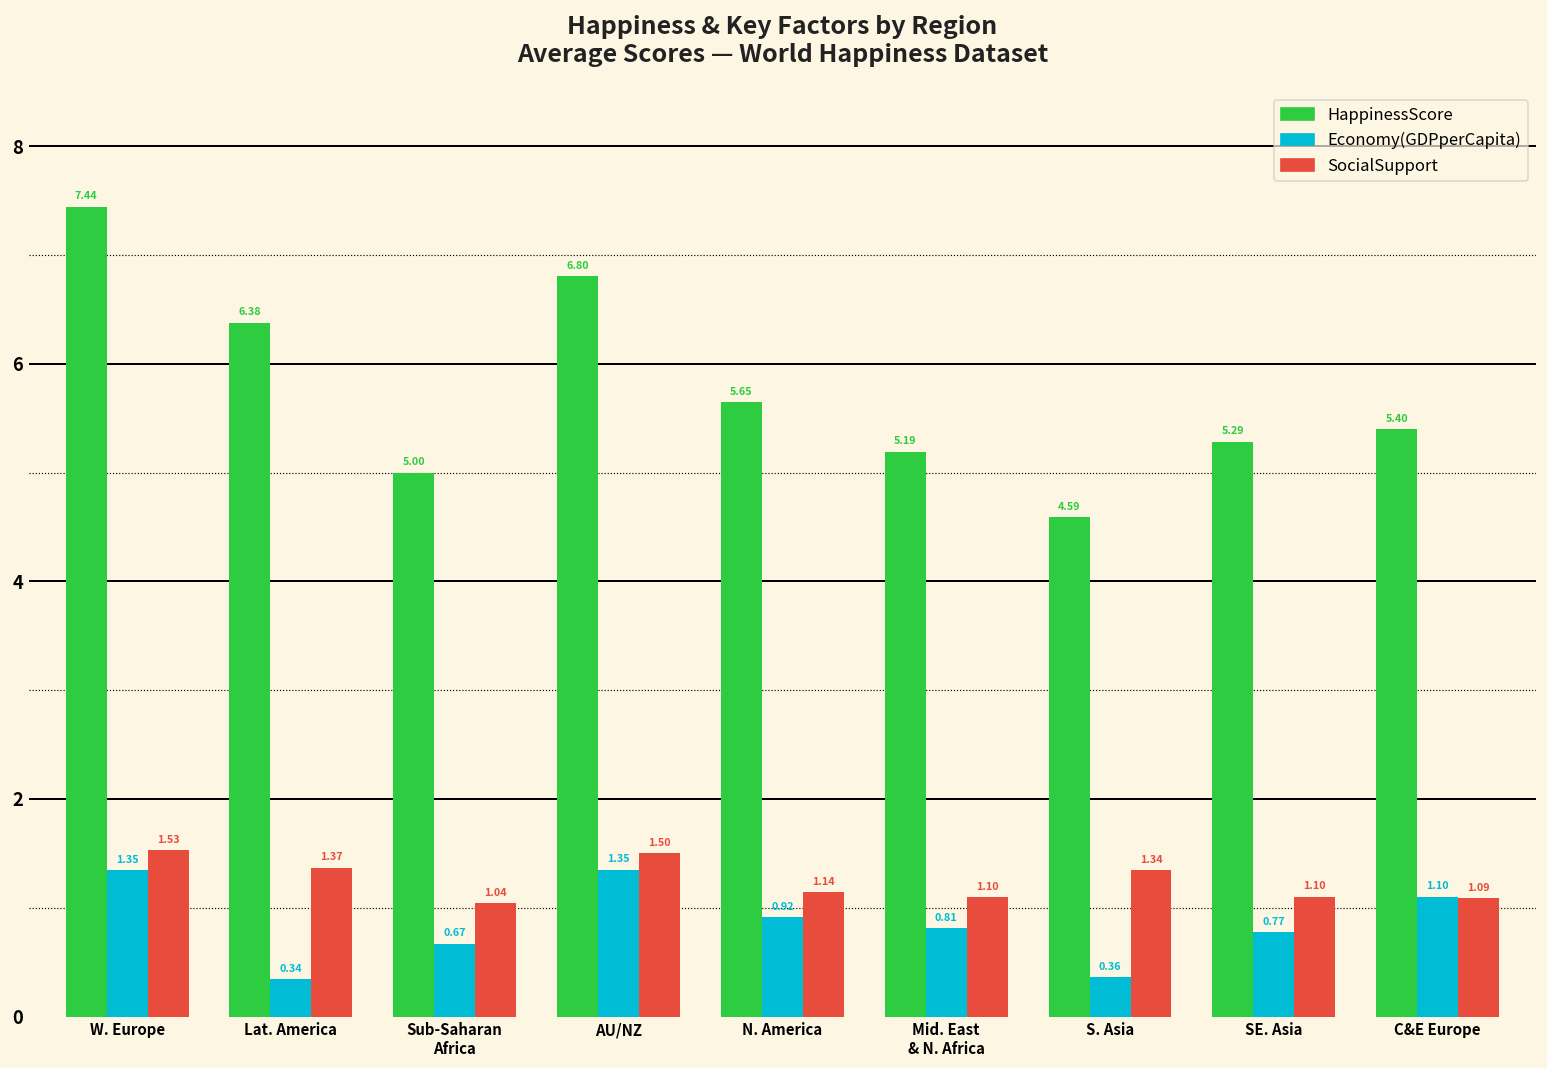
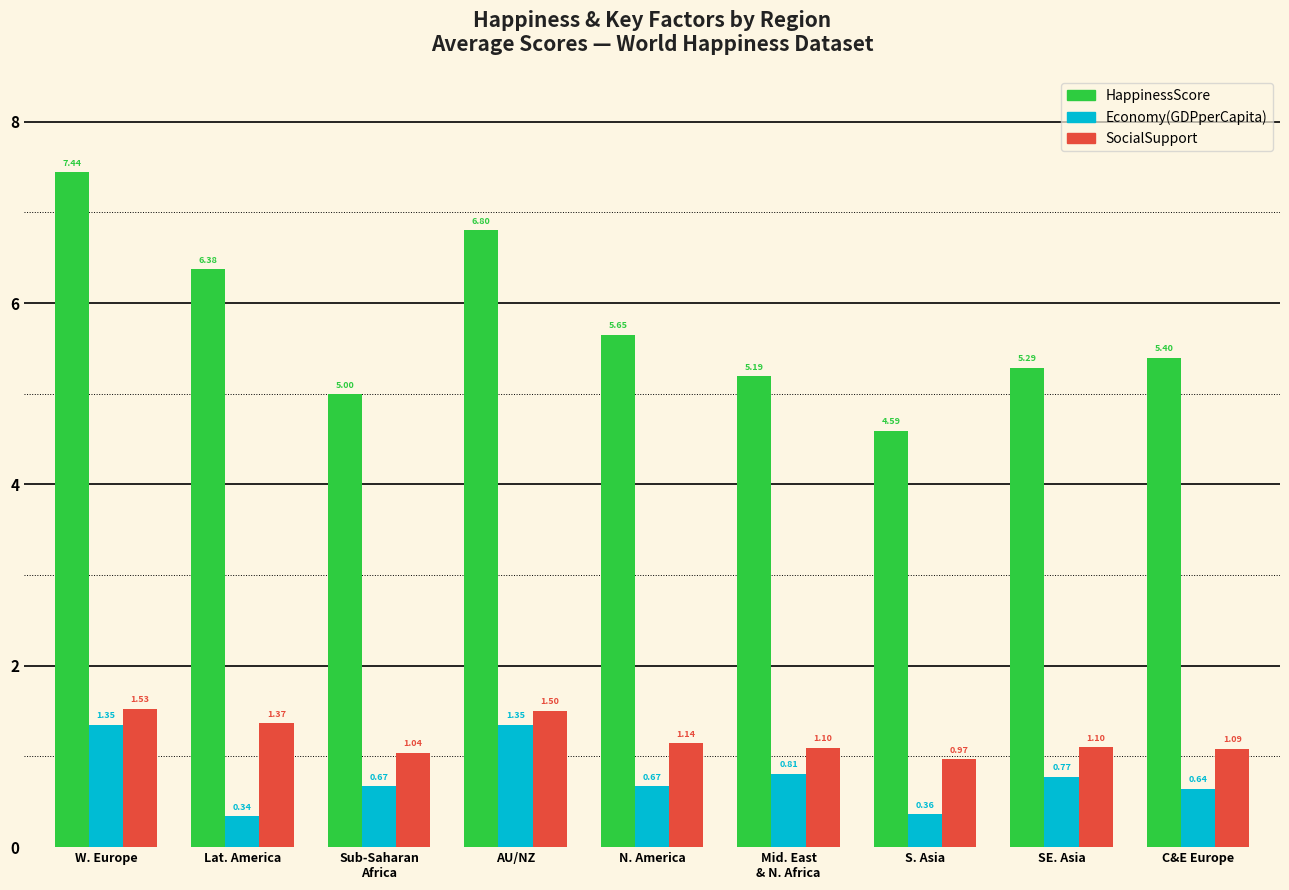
Economy(GDPperCapita), N. America: 0.92 -> 0.67
SocialSupport, S. Asia: 1.34 -> 0.97
Economy(GDPperCapita), C&E Europe: 1.10 -> 0.64
